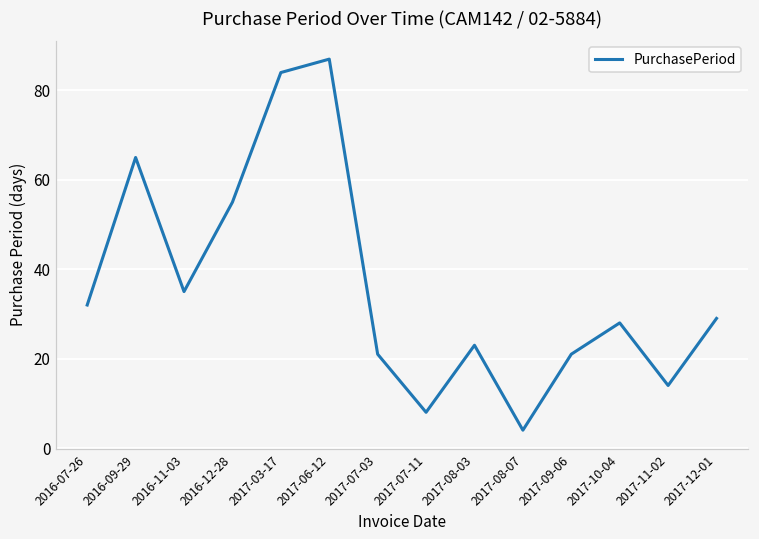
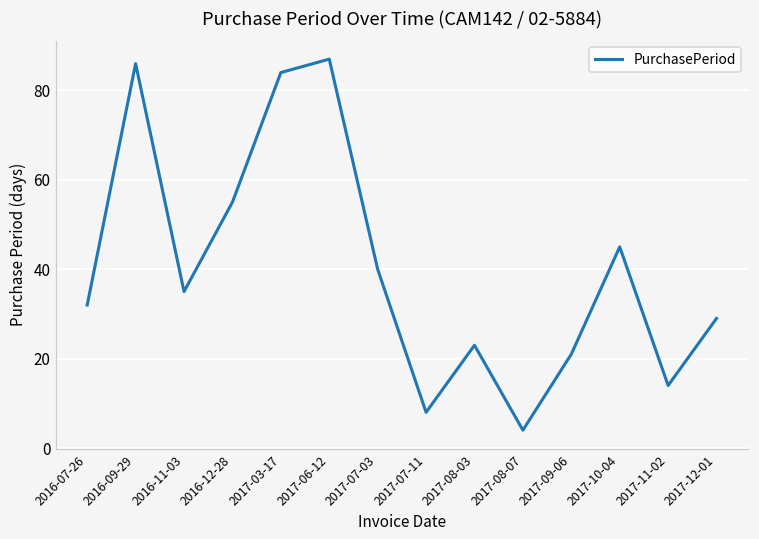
2016-09-29: 65 -> 86
2017-07-03: 21 -> 40
2017-10-04: 28 -> 45
